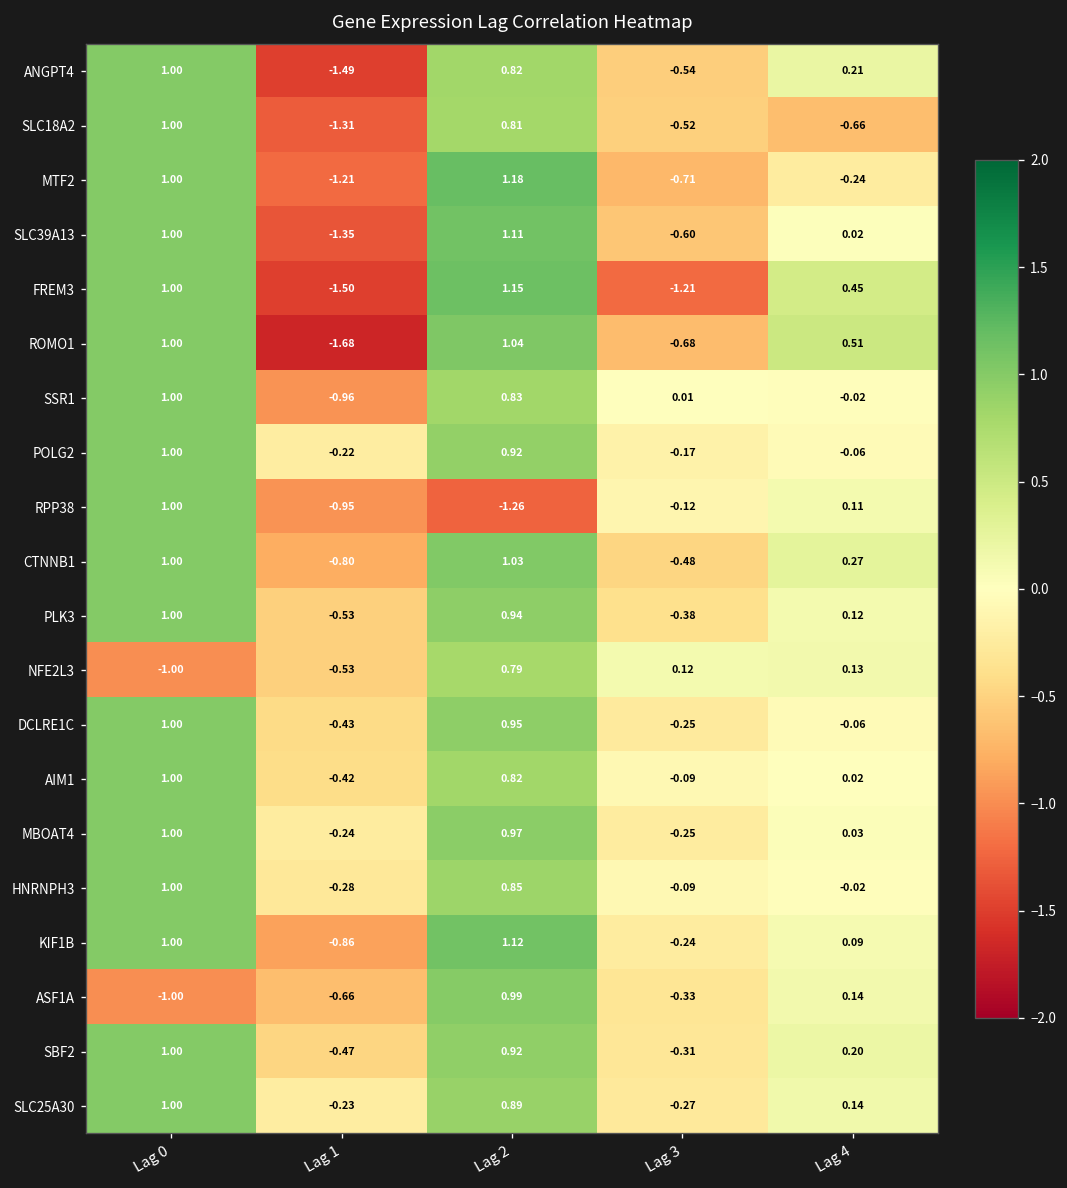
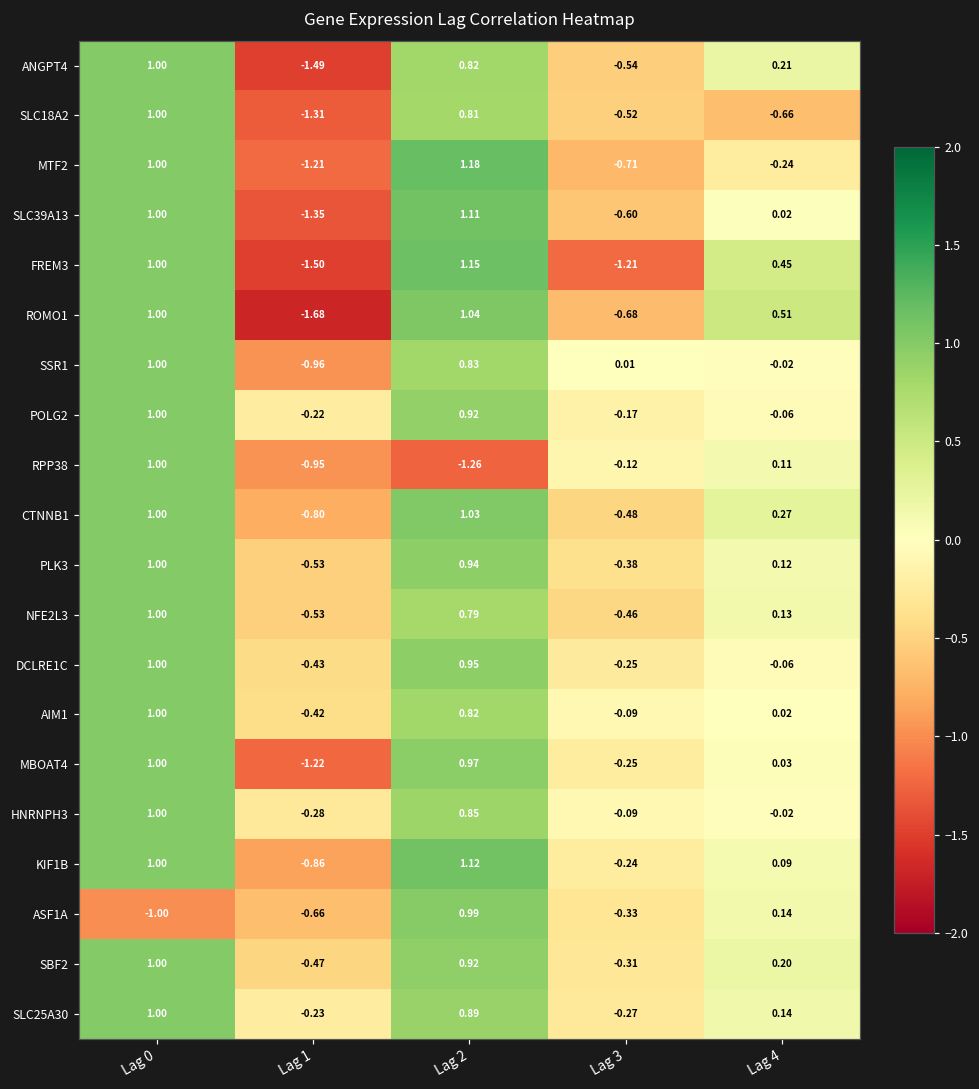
NFE2L3, Lag 0: -1.00 -> 1.00
NFE2L3, Lag 3: 0.12 -> -0.46
MBOAT4, Lag 1: -0.24 -> -1.22
